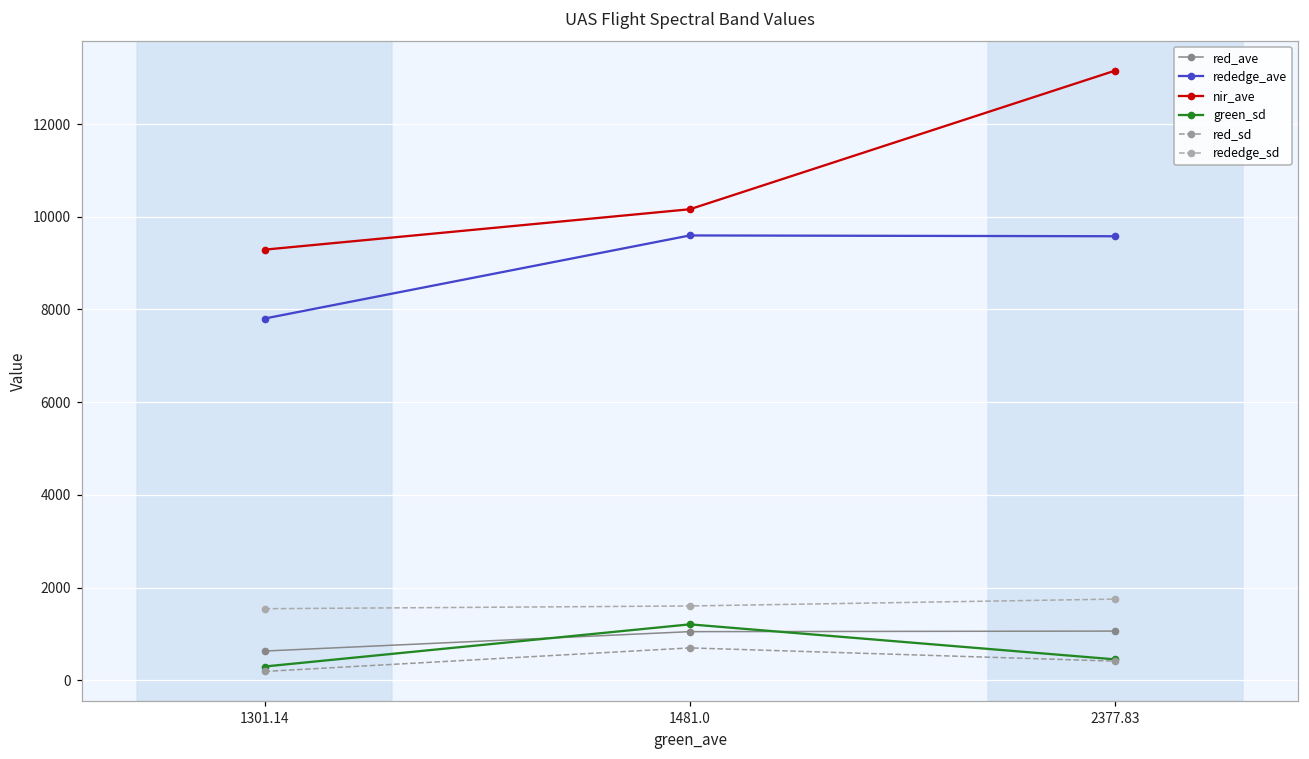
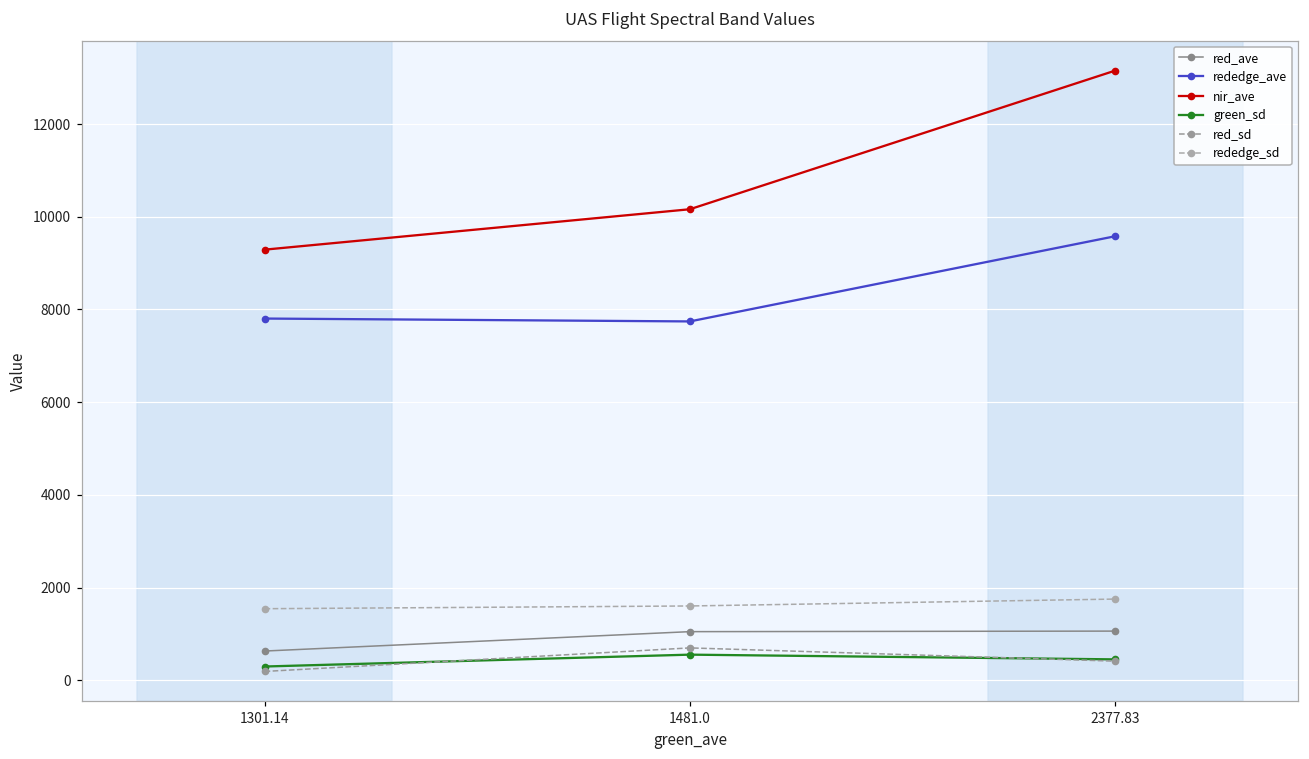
rededge_ave, 1481.0: 9600 -> 7700
green_sd, 1481.0: 1200 -> 600
